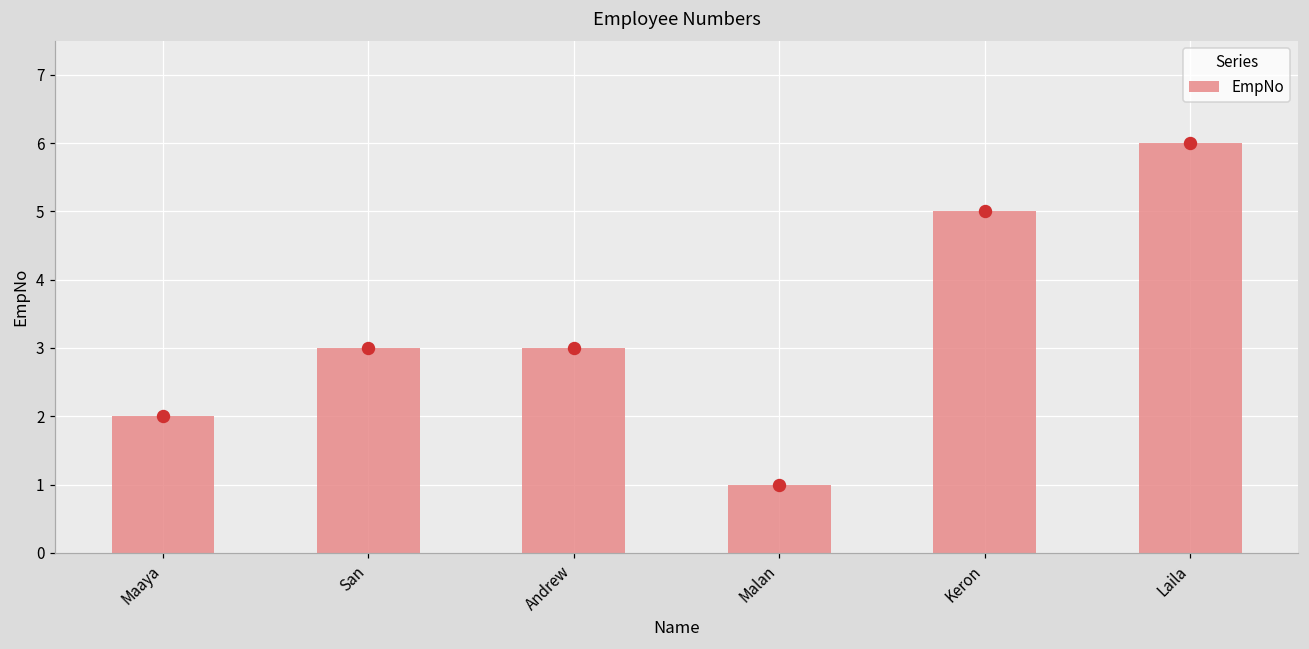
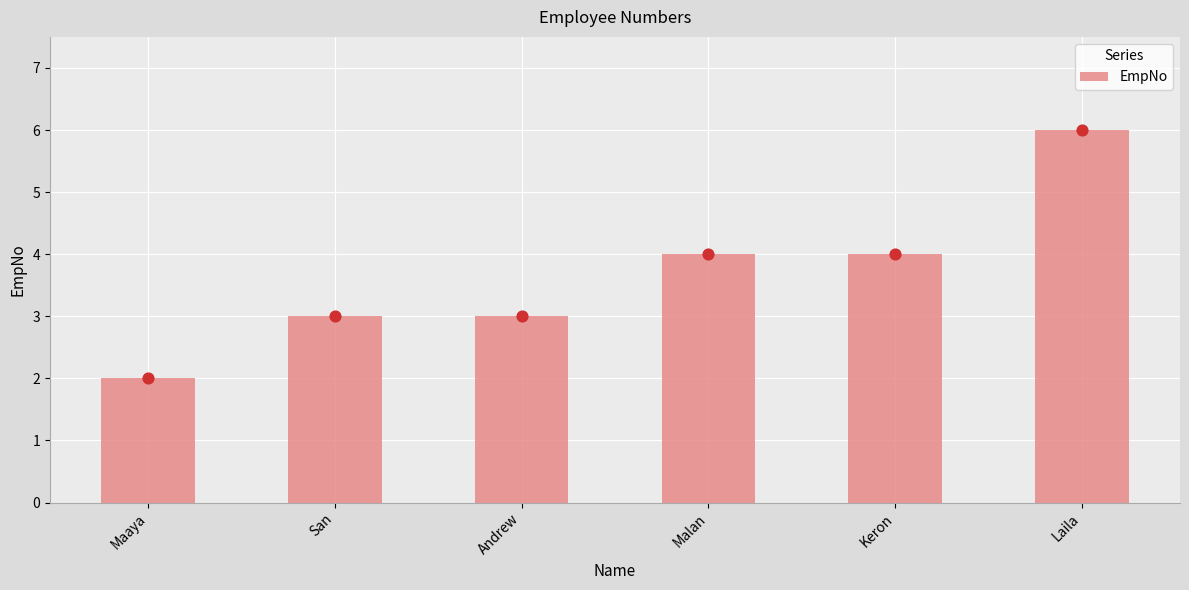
Malan: 1 -> 4
Keron: 5 -> 4
